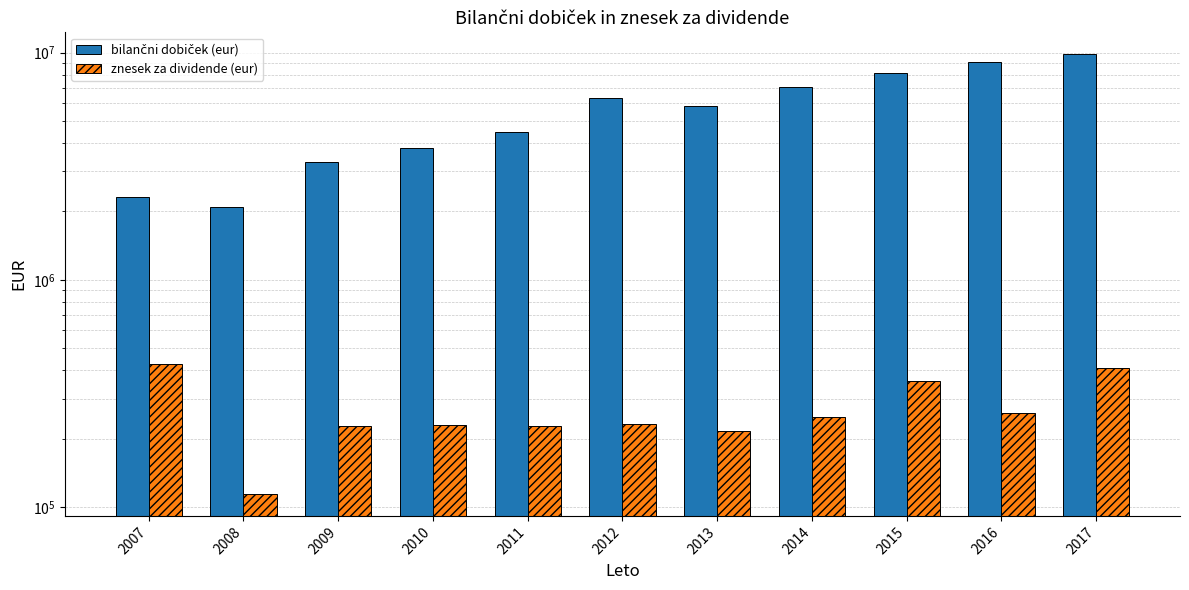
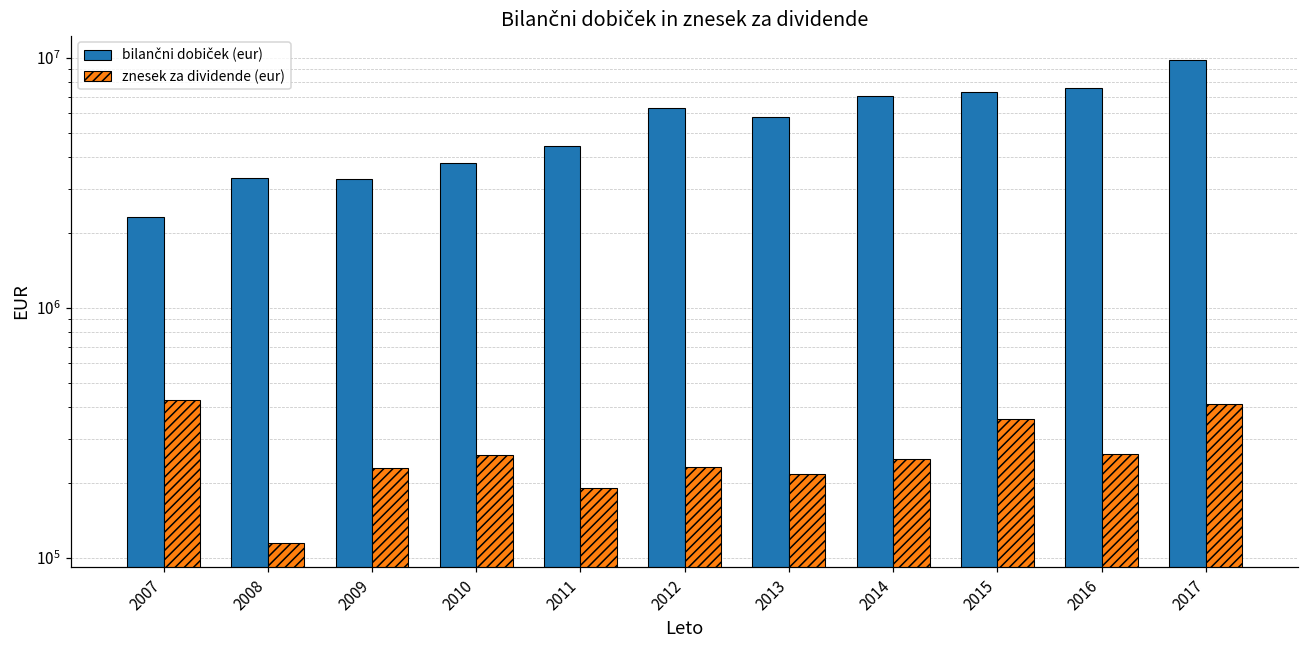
bilančni dobiček (eur), 2008: 2100000 -> 3300000
znesek za dividende (eur), 2010: 230000 -> 260000
znesek za dividende (eur), 2011: 230000 -> 190000
bilančni dobiček (eur), 2015: 8100000 -> 7300000
bilančni dobiček (eur), 2016: 9100000 -> 7600000
